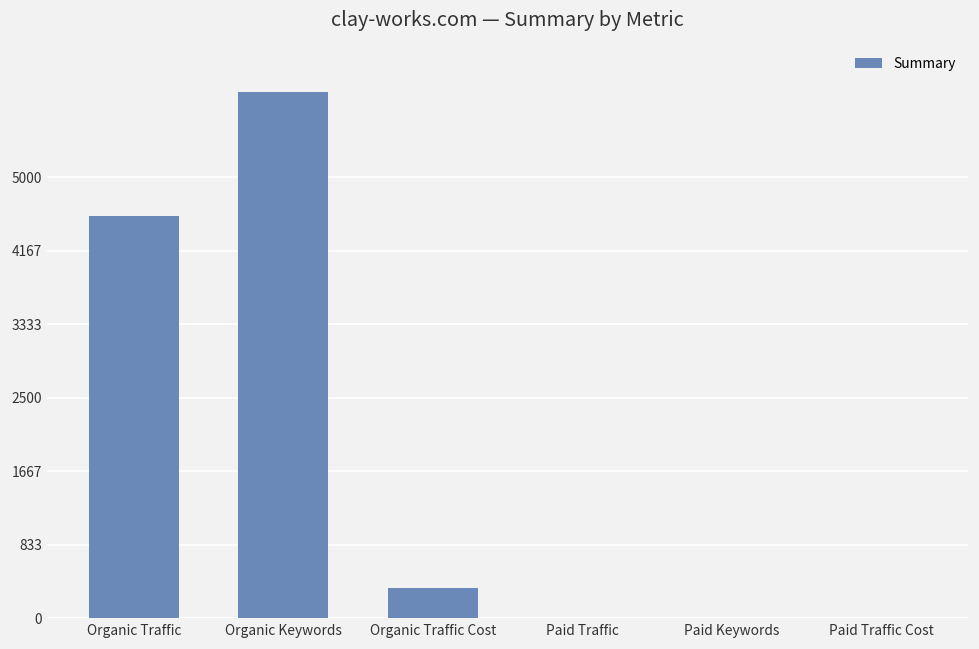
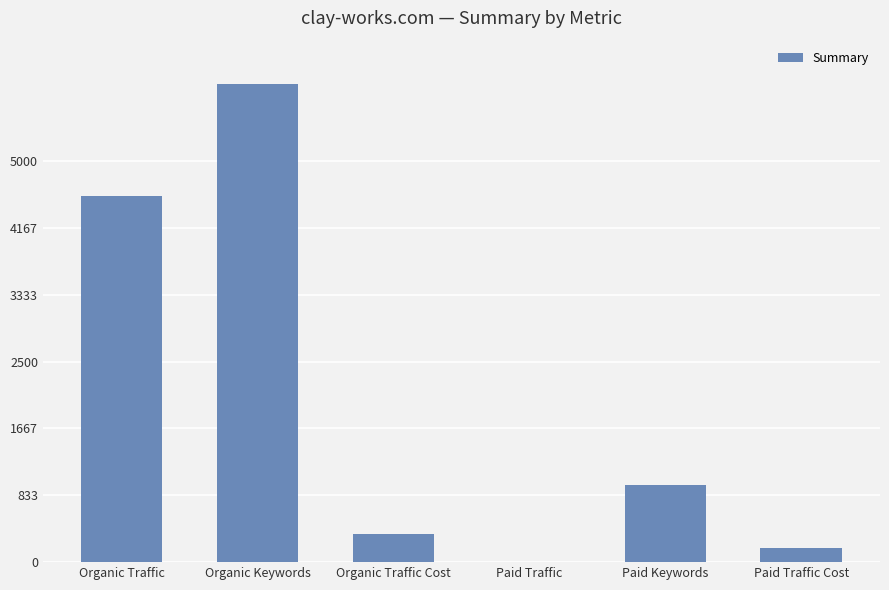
Paid Keywords: 0 -> 1000
Paid Traffic Cost: 0 -> 200
